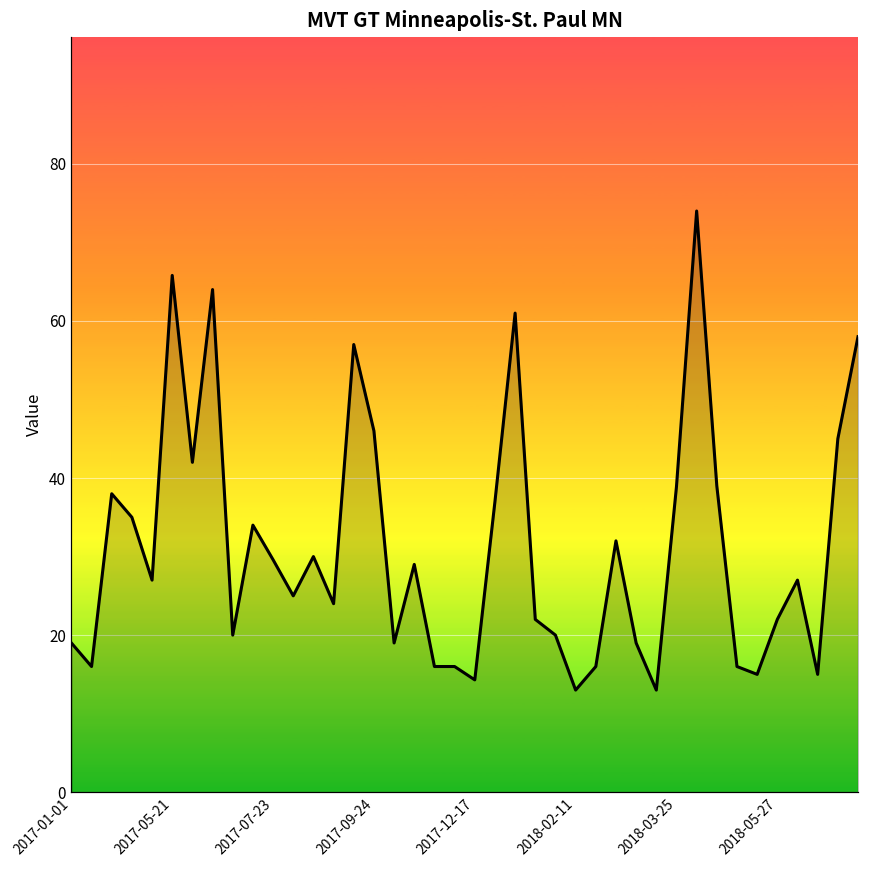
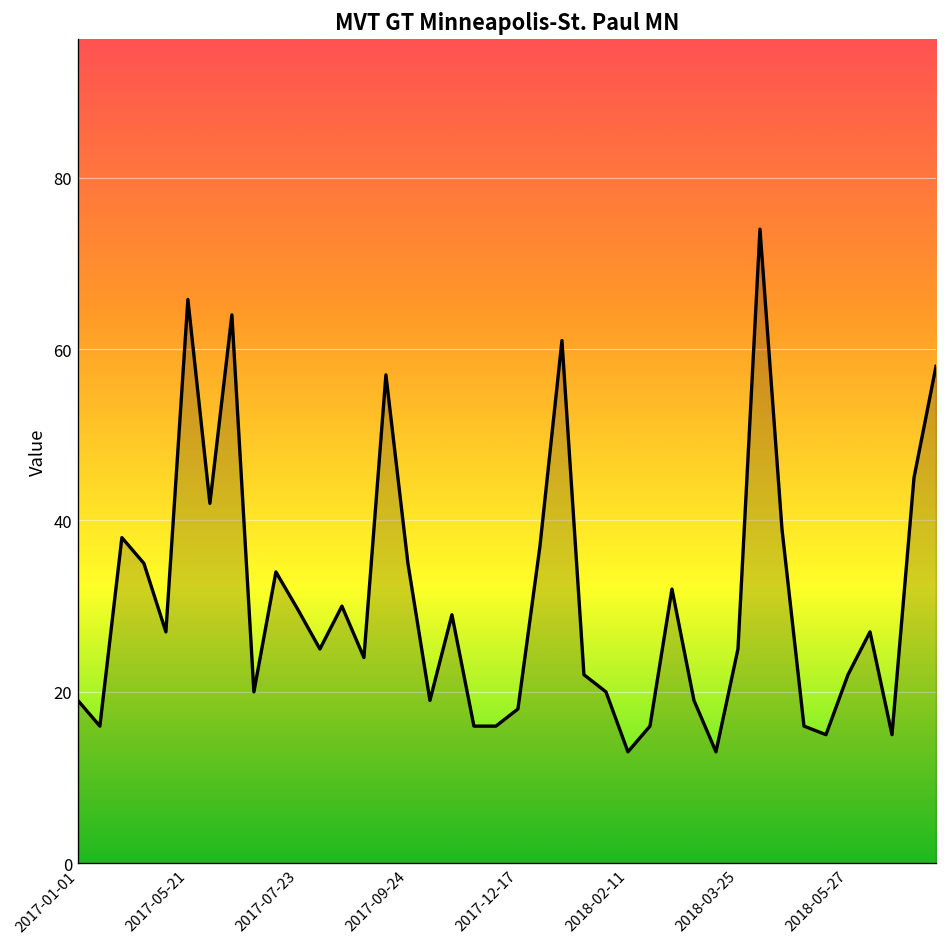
2017-09-24: 46 -> 35
2017-12-17: 14 -> 18
2018-03-25: 39 -> 25
